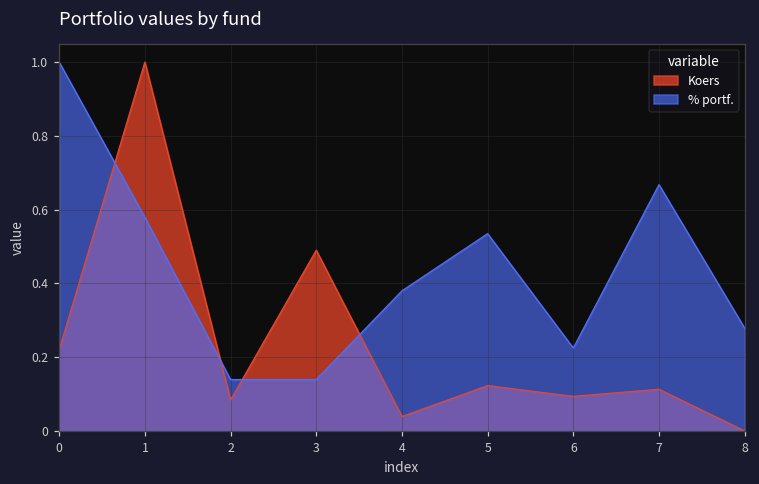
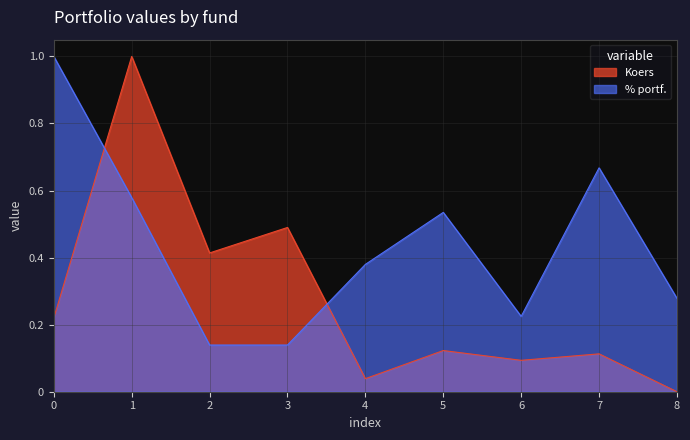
Koers, 2: 0.08 -> 0.41
